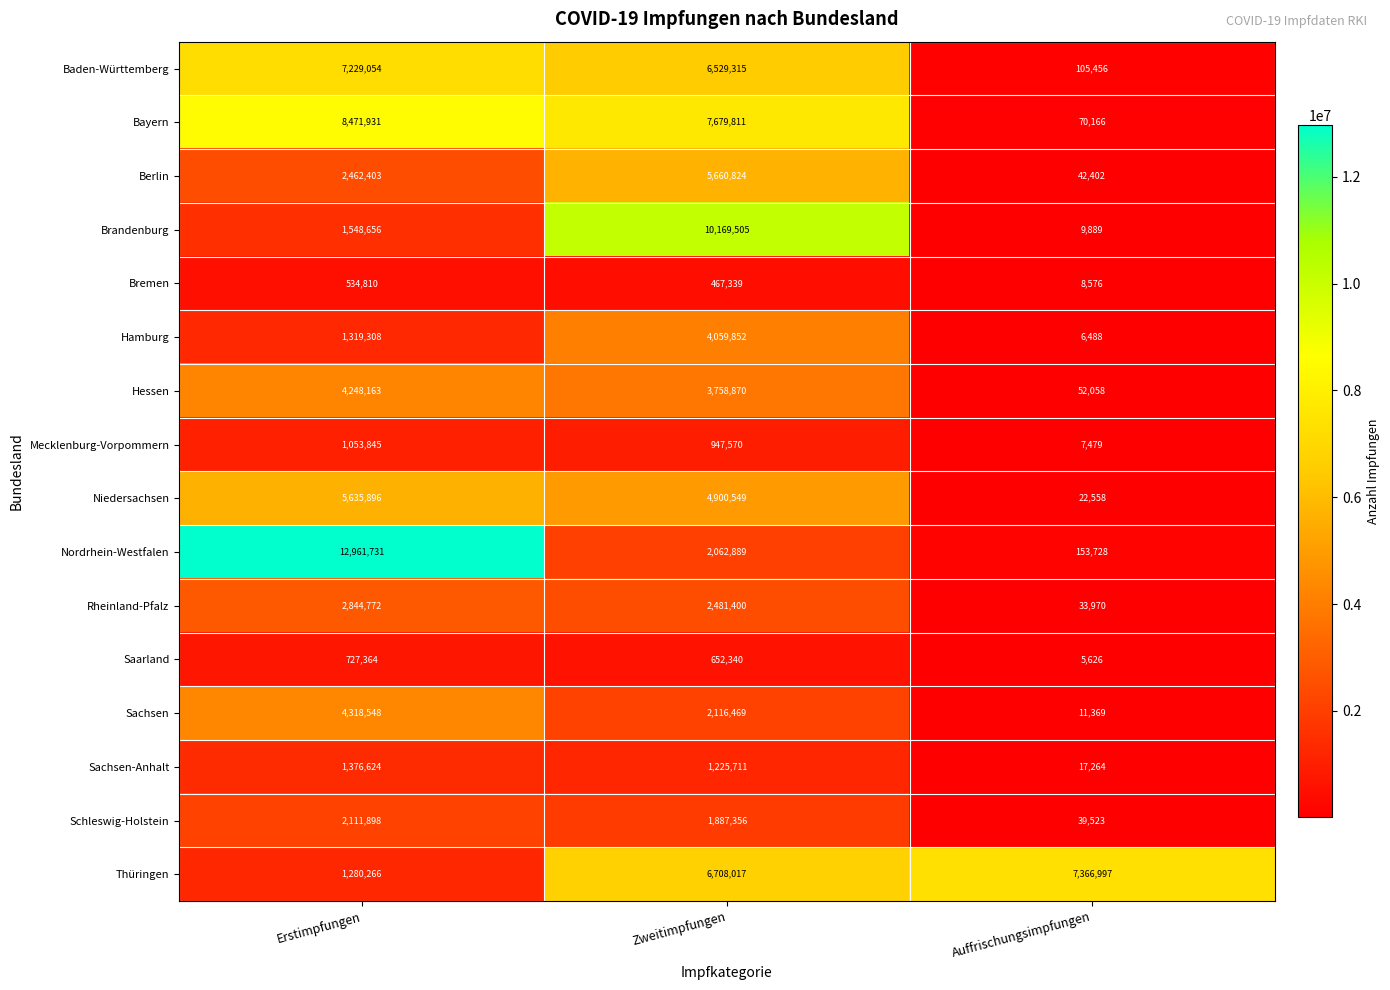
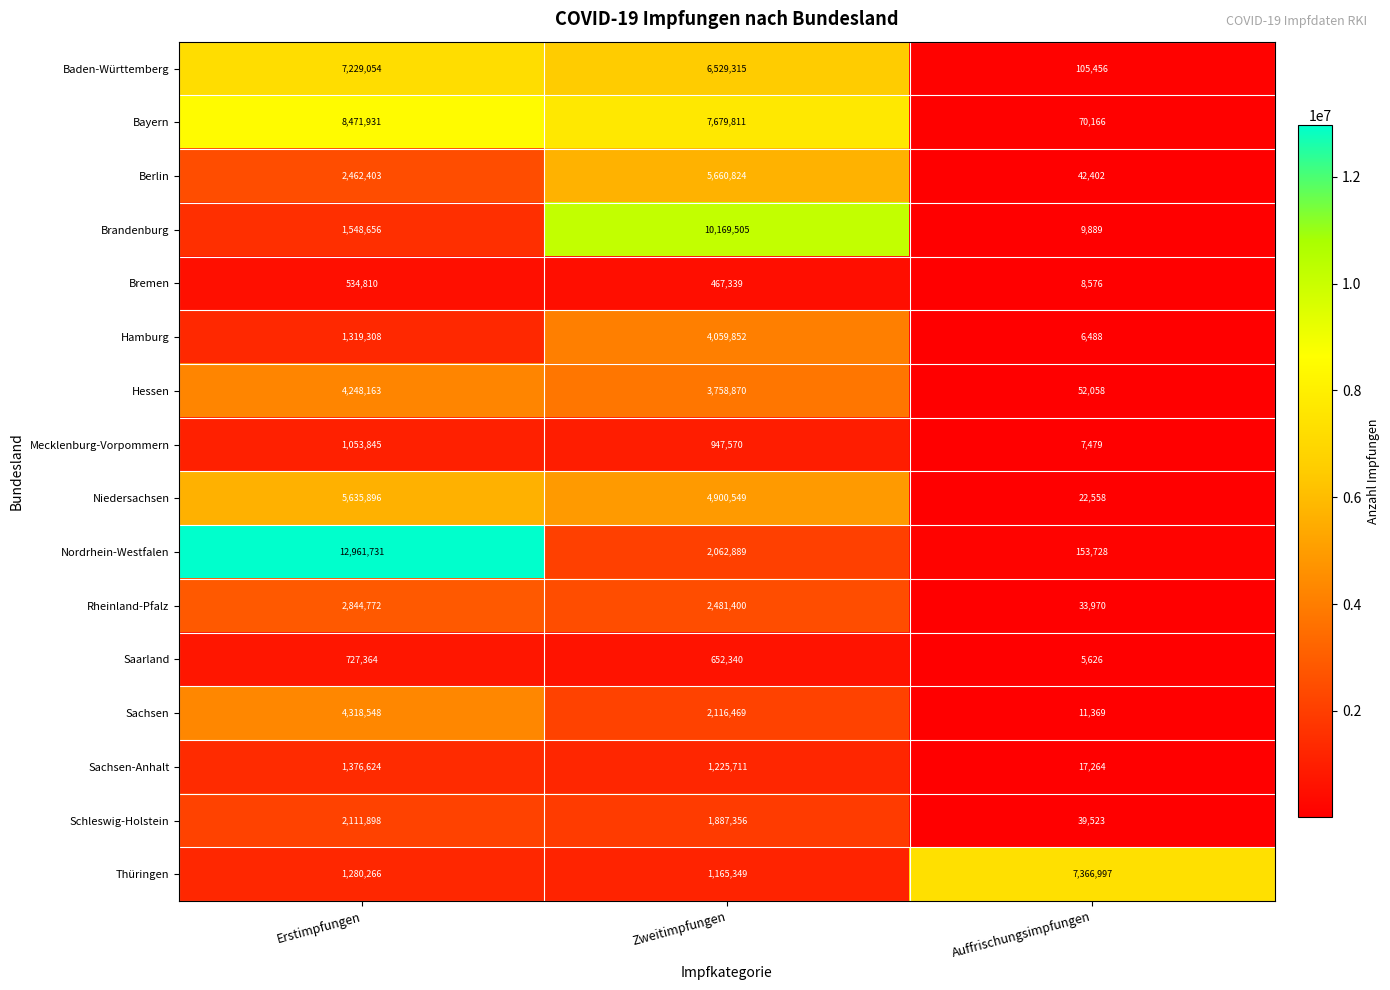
Thüringen, Zweitimpfungen: 6,708,017 -> 1,165,349
